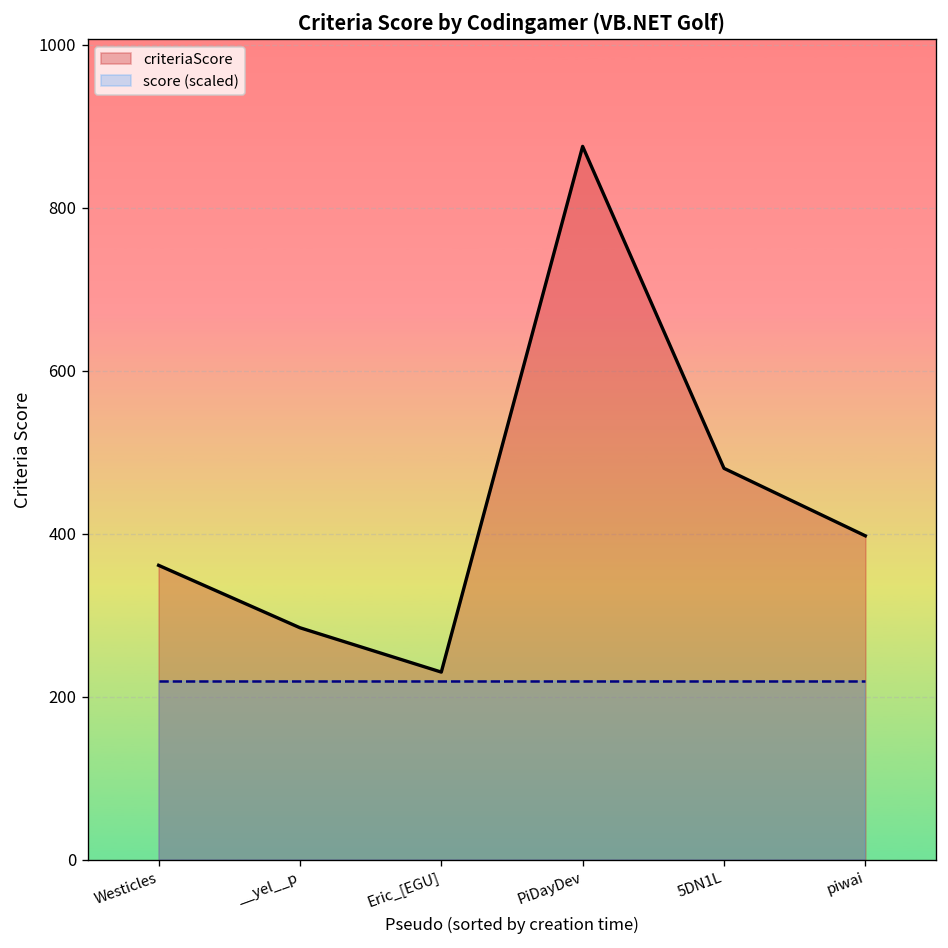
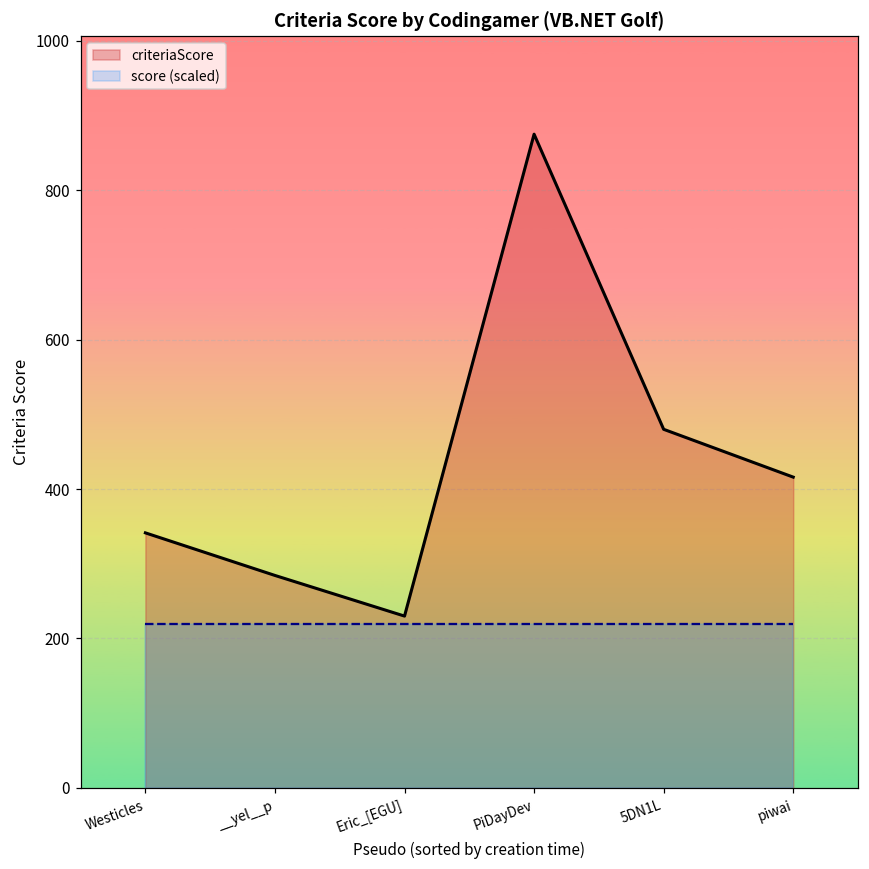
criteriaScore, Westicles: 360 -> 340
criteriaScore, piwai: 400 -> 420
